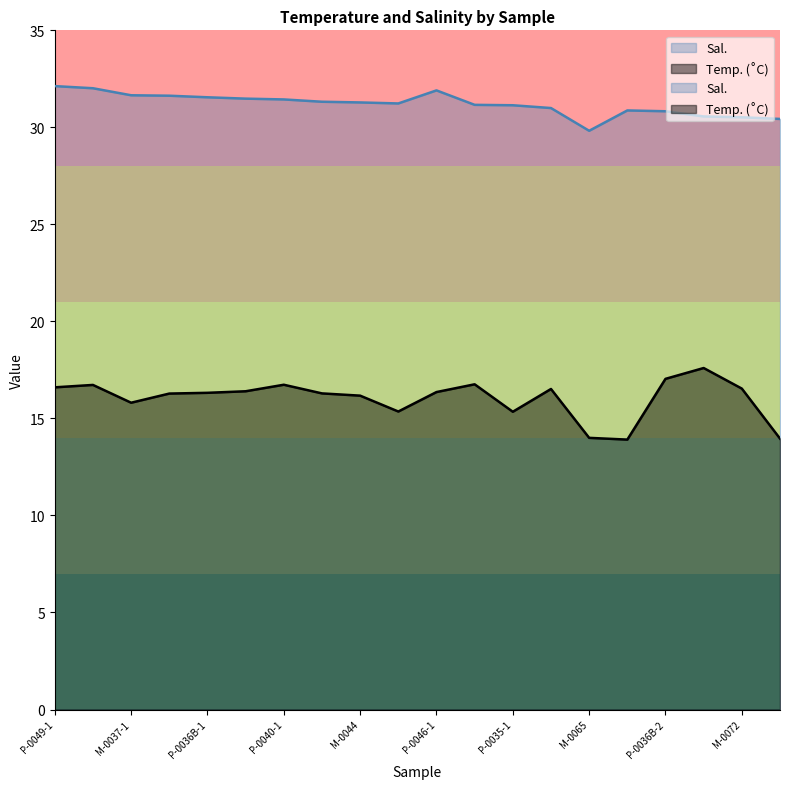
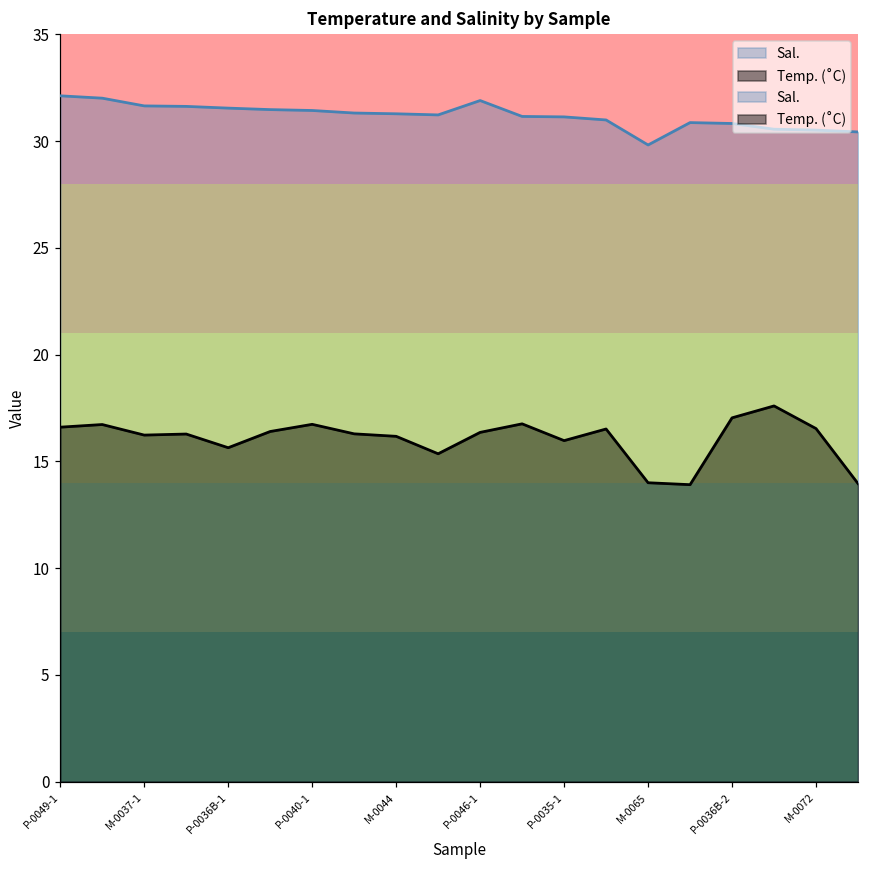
Temp. (˚C), M-0037-1: 15.8 -> 16.2
Temp. (˚C), P-0036B-1: 16.3 -> 15.6
Temp. (˚C), P-0035-1: 15.3 -> 16.0
